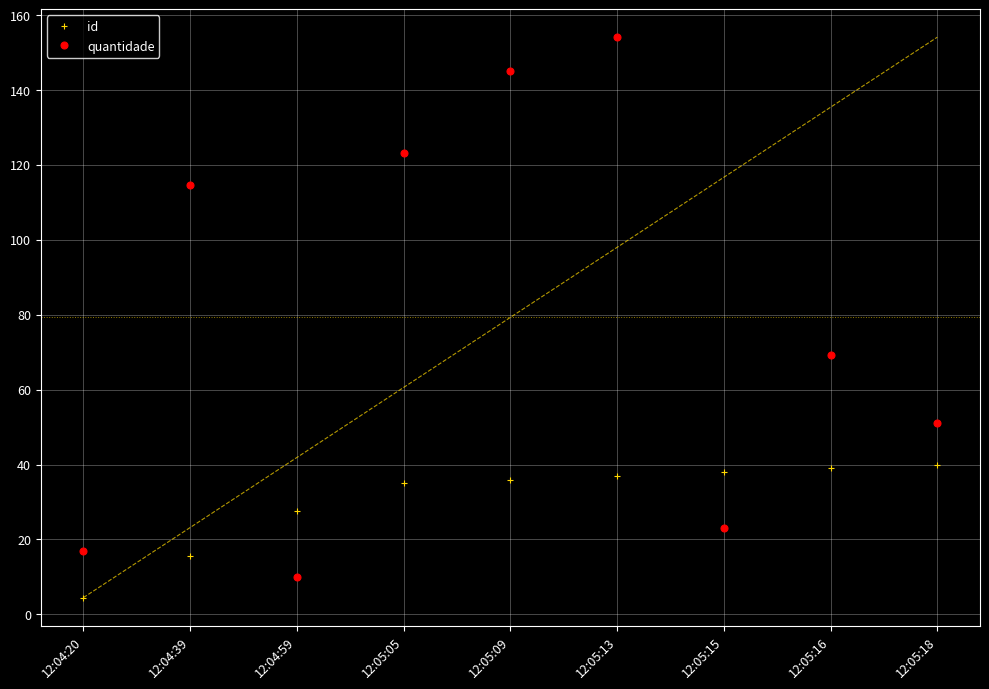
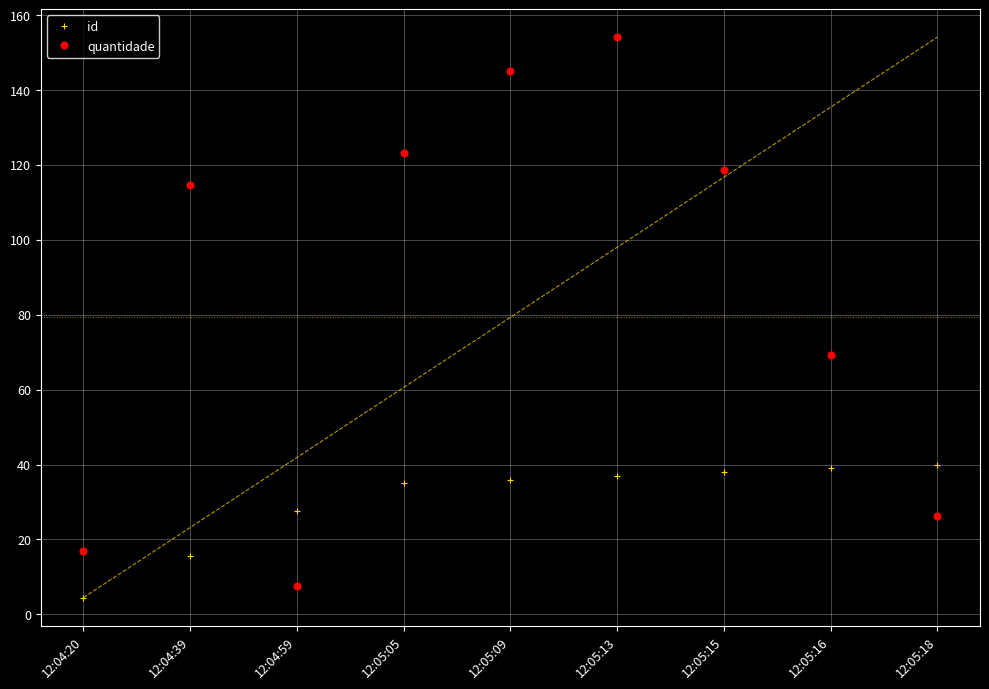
quantidade, 12:04:59: 10 -> 8
quantidade, 12:05:15: 23 -> 119
quantidade, 12:05:18: 51 -> 26
